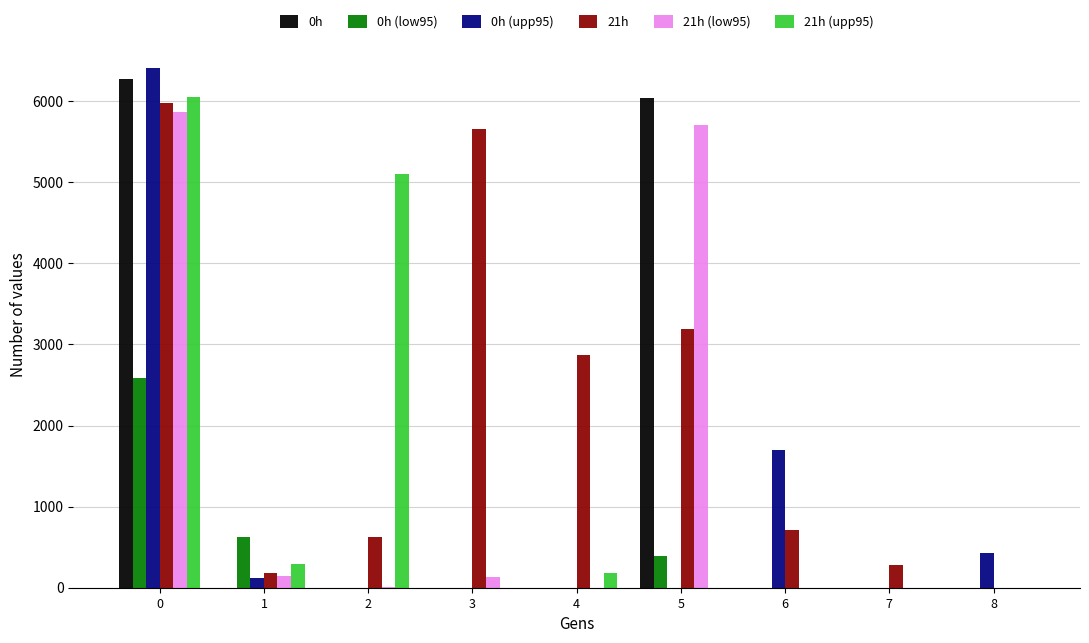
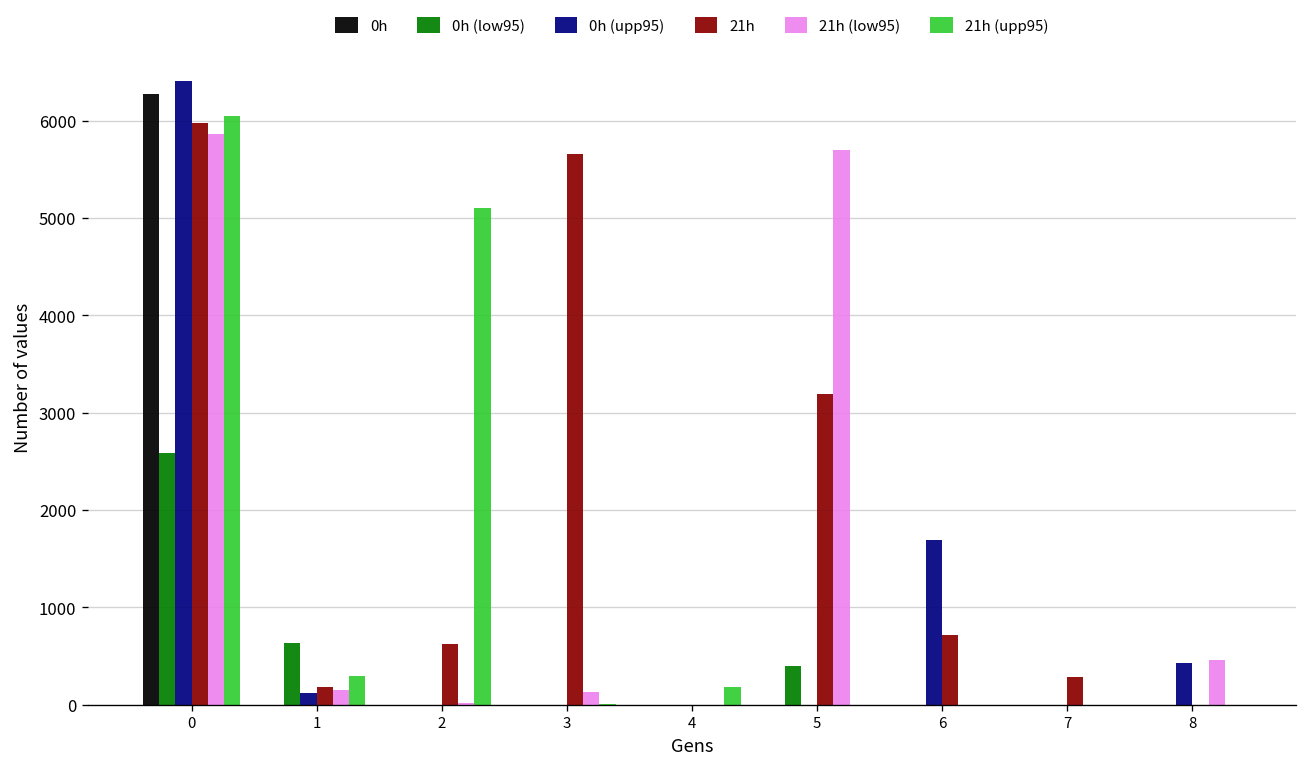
21h, 4: 2900 -> 0
0h, 5: 6000 -> 0
21h (low95), 8: 0 -> 500
